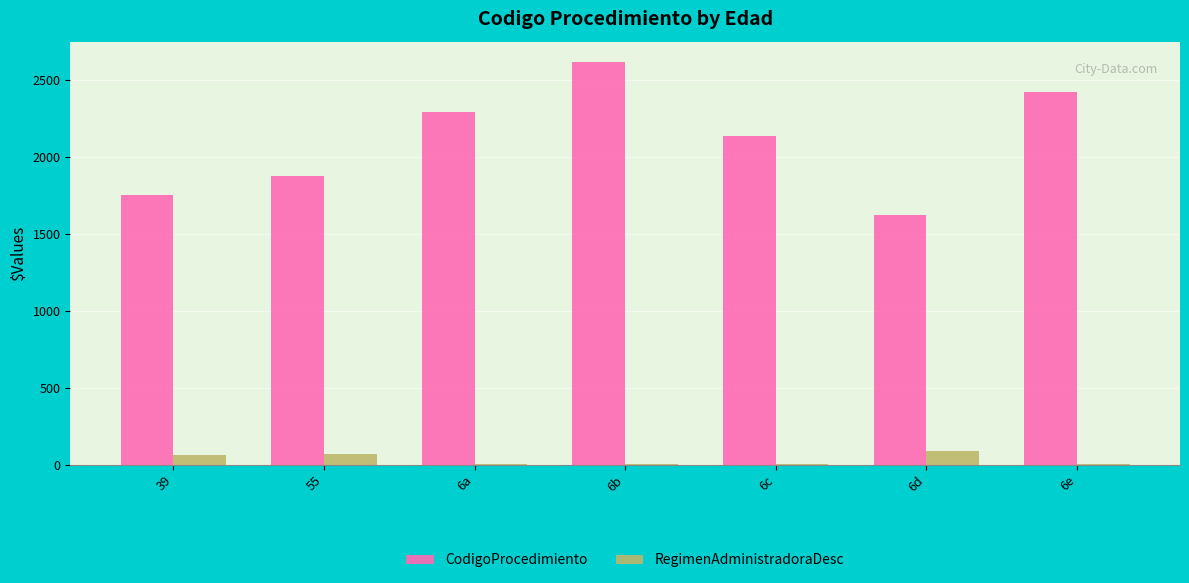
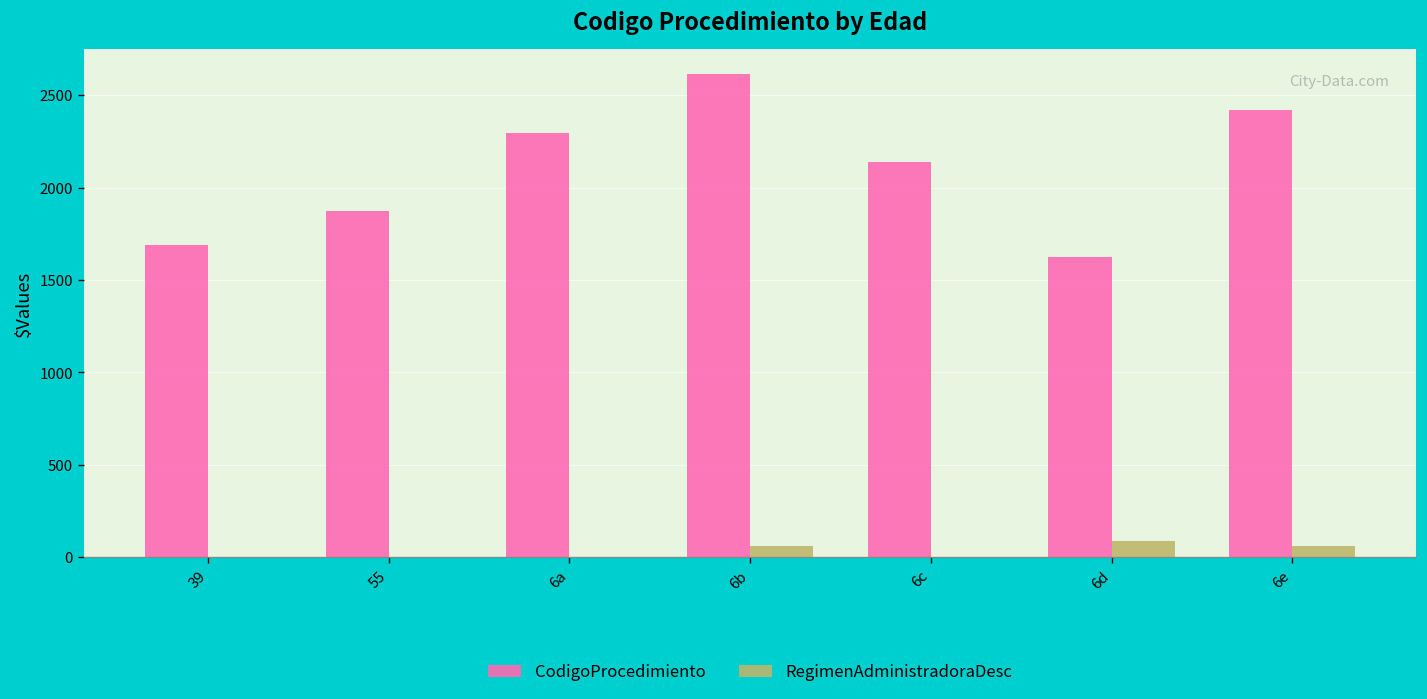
CodigoProcedimiento, 39: 1750 -> 1690
RegimenAdministradoraDesc, 39: 60 -> 0
RegimenAdministradoraDesc, 55: 70 -> 0
RegimenAdministradoraDesc, 6b: 0 -> 60
RegimenAdministradoraDesc, 6e: 0 -> 60
